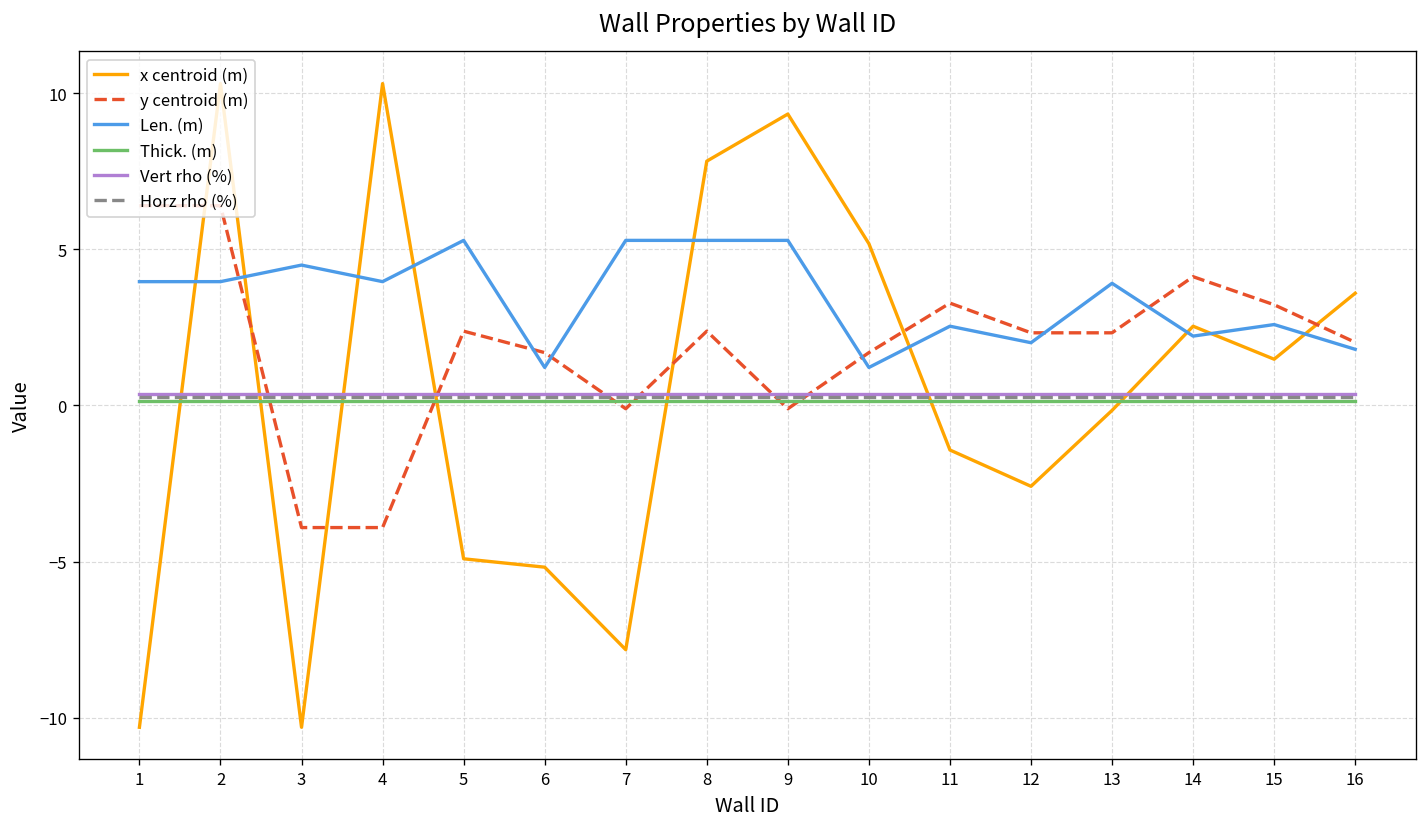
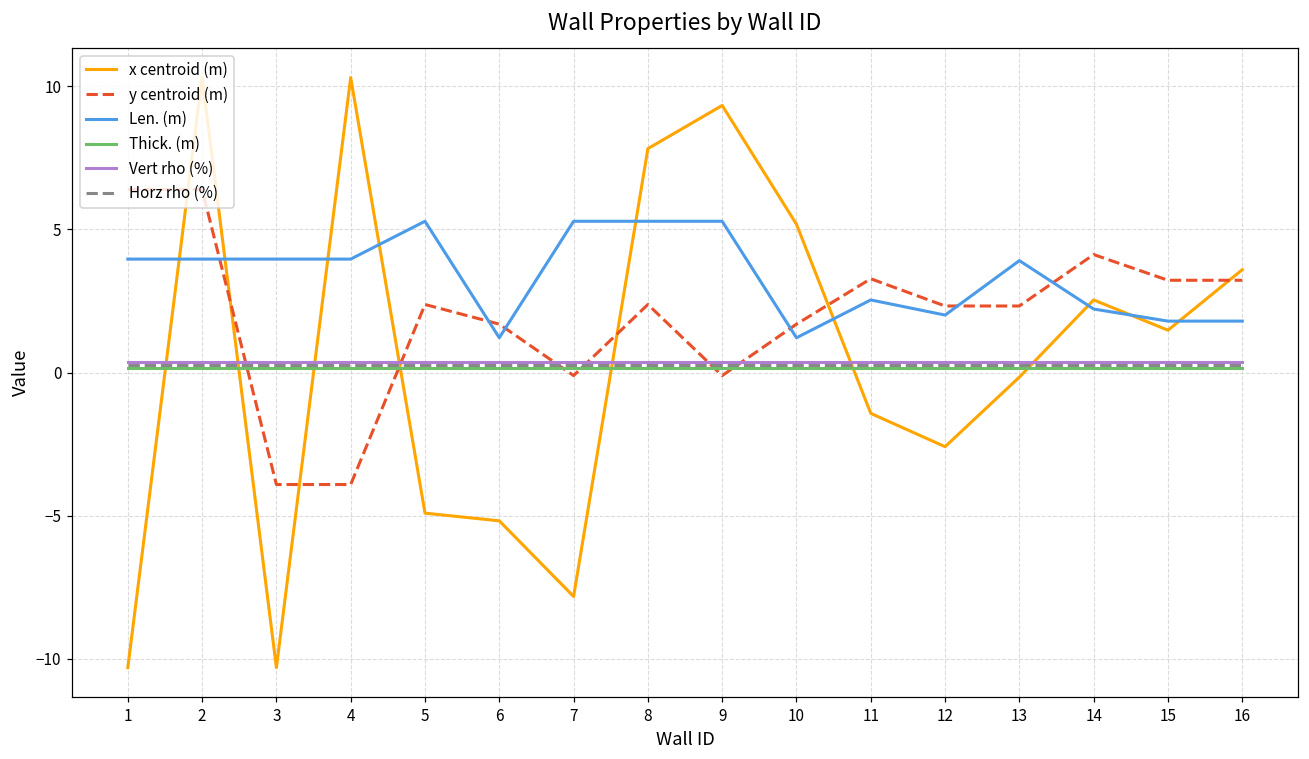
Len. (m), 3: 4.5 -> 4.0
Len. (m), 15: 2.6 -> 1.8
y centroid (m), 16: 2.0 -> 3.2
